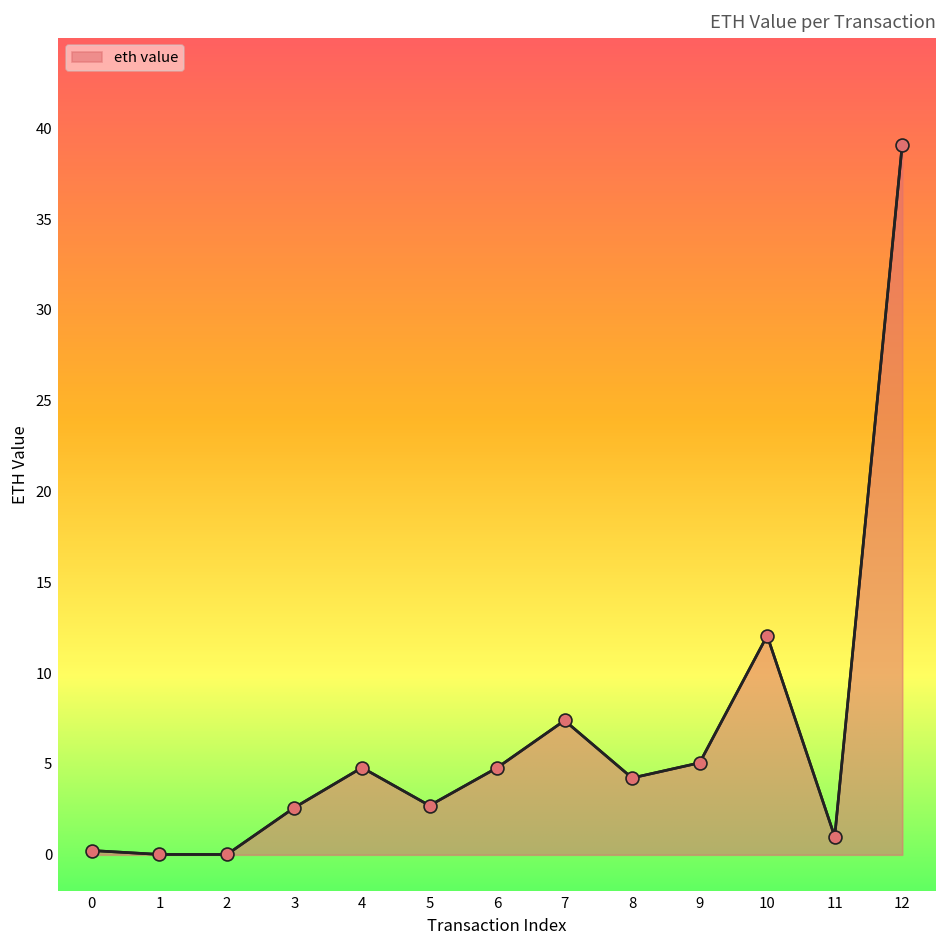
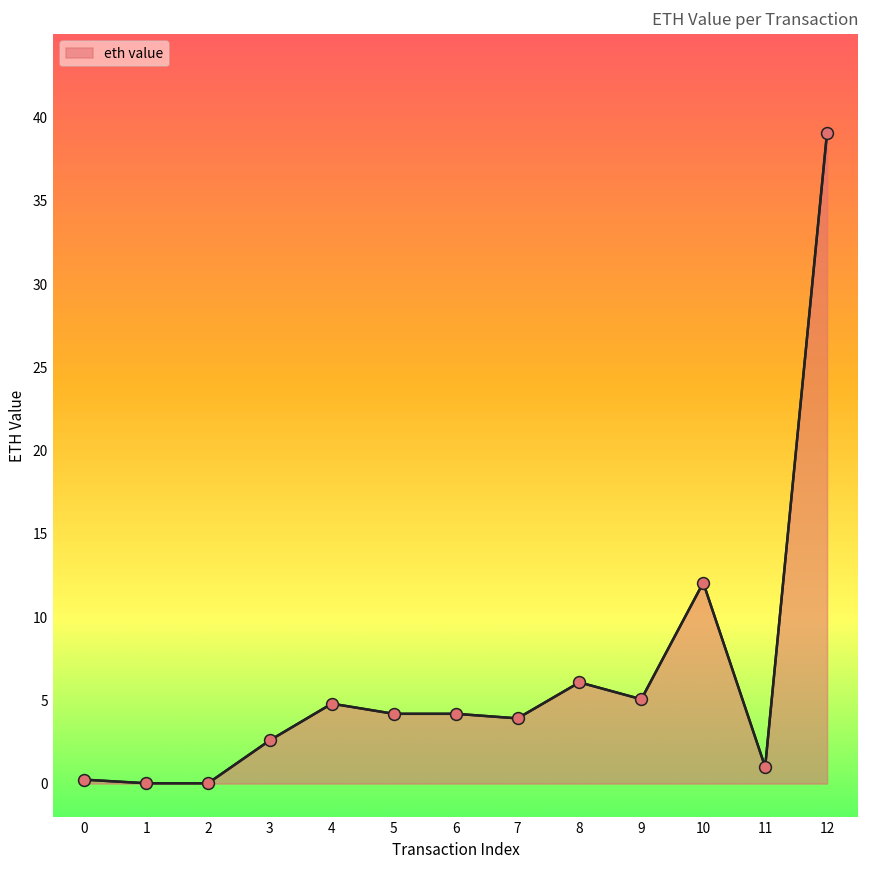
5: 2.7 -> 4.2
6: 4.8 -> 4.2
7: 7.4 -> 3.9
8: 4.2 -> 6.1
